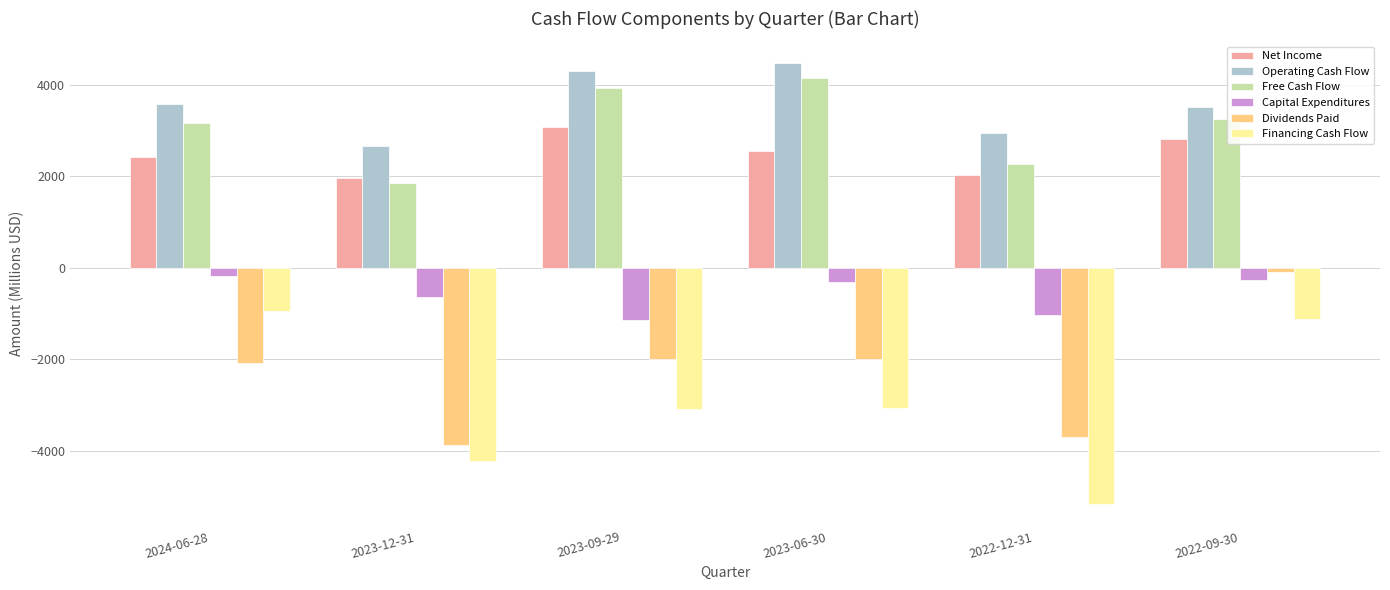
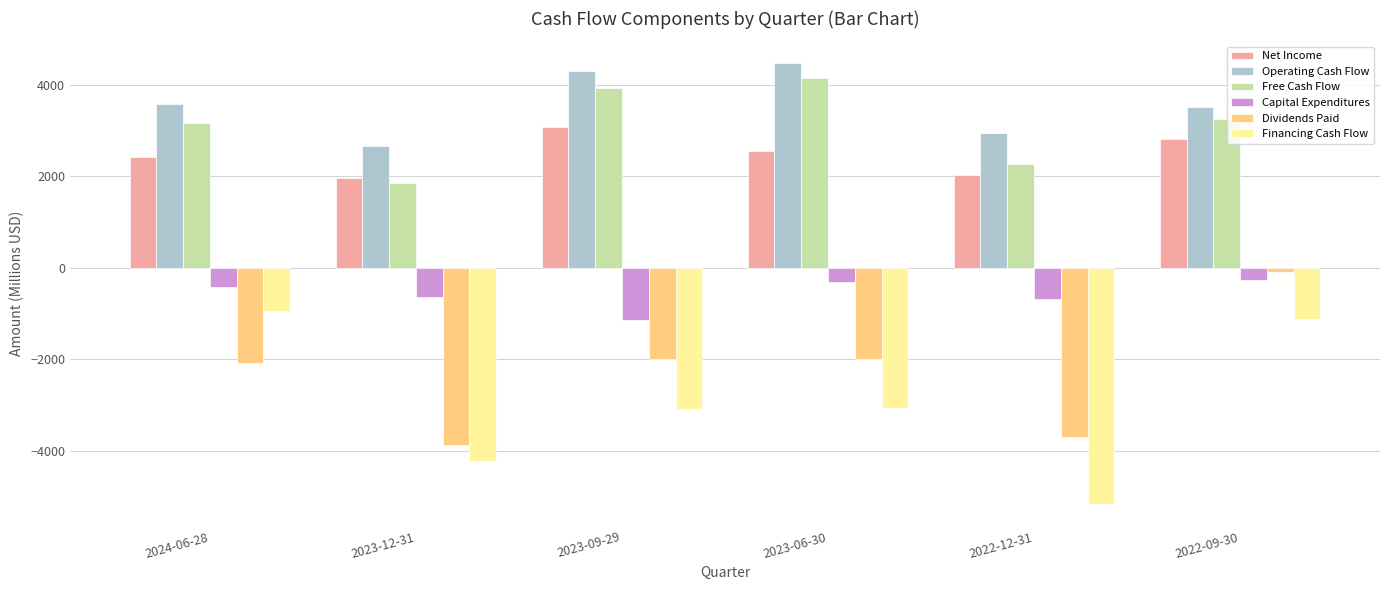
Capital Expenditures, 2024-06-28: -200 -> -400
Capital Expenditures, 2022-12-31: -1000 -> -700
